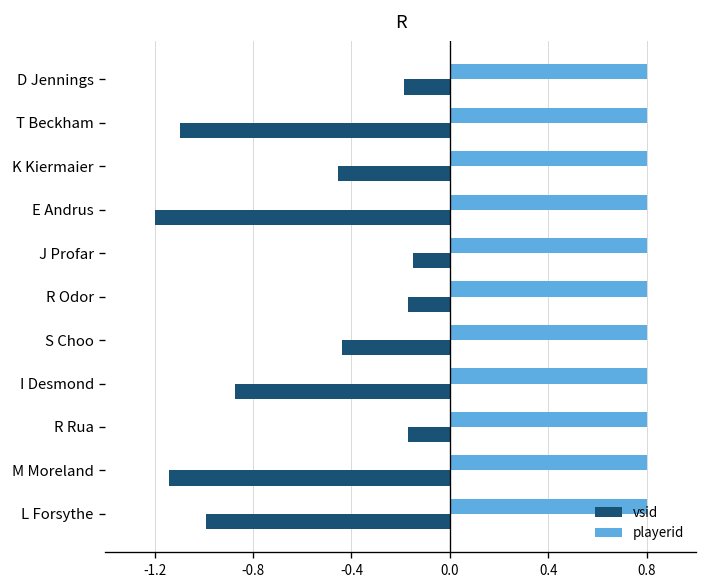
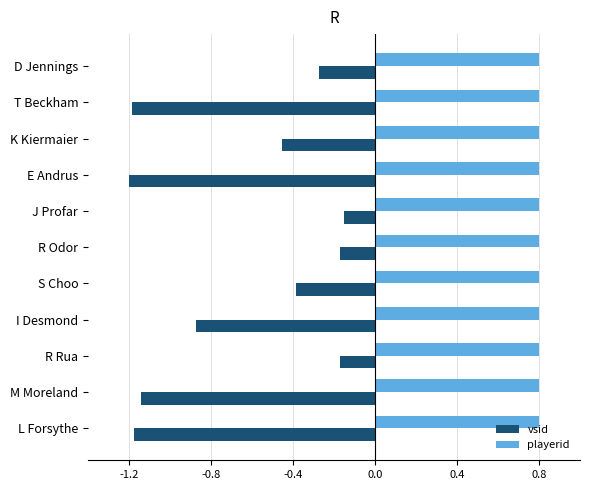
vsid, D Jennings: -0.18 -> -0.27
vsid, T Beckham: -1.10 -> -1.19
vsid, S Choo: -0.44 -> -0.38
vsid, L Forsythe: -0.99 -> -1.18
